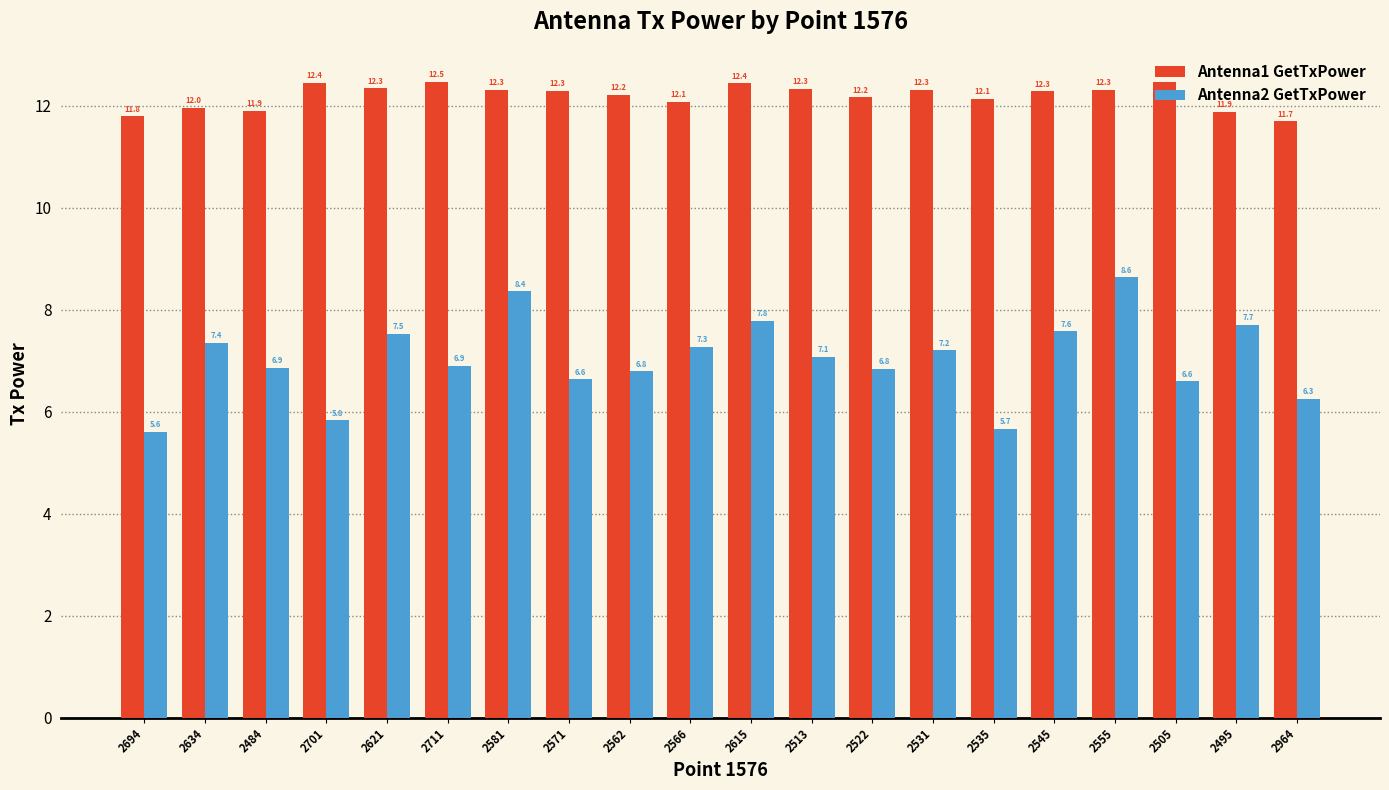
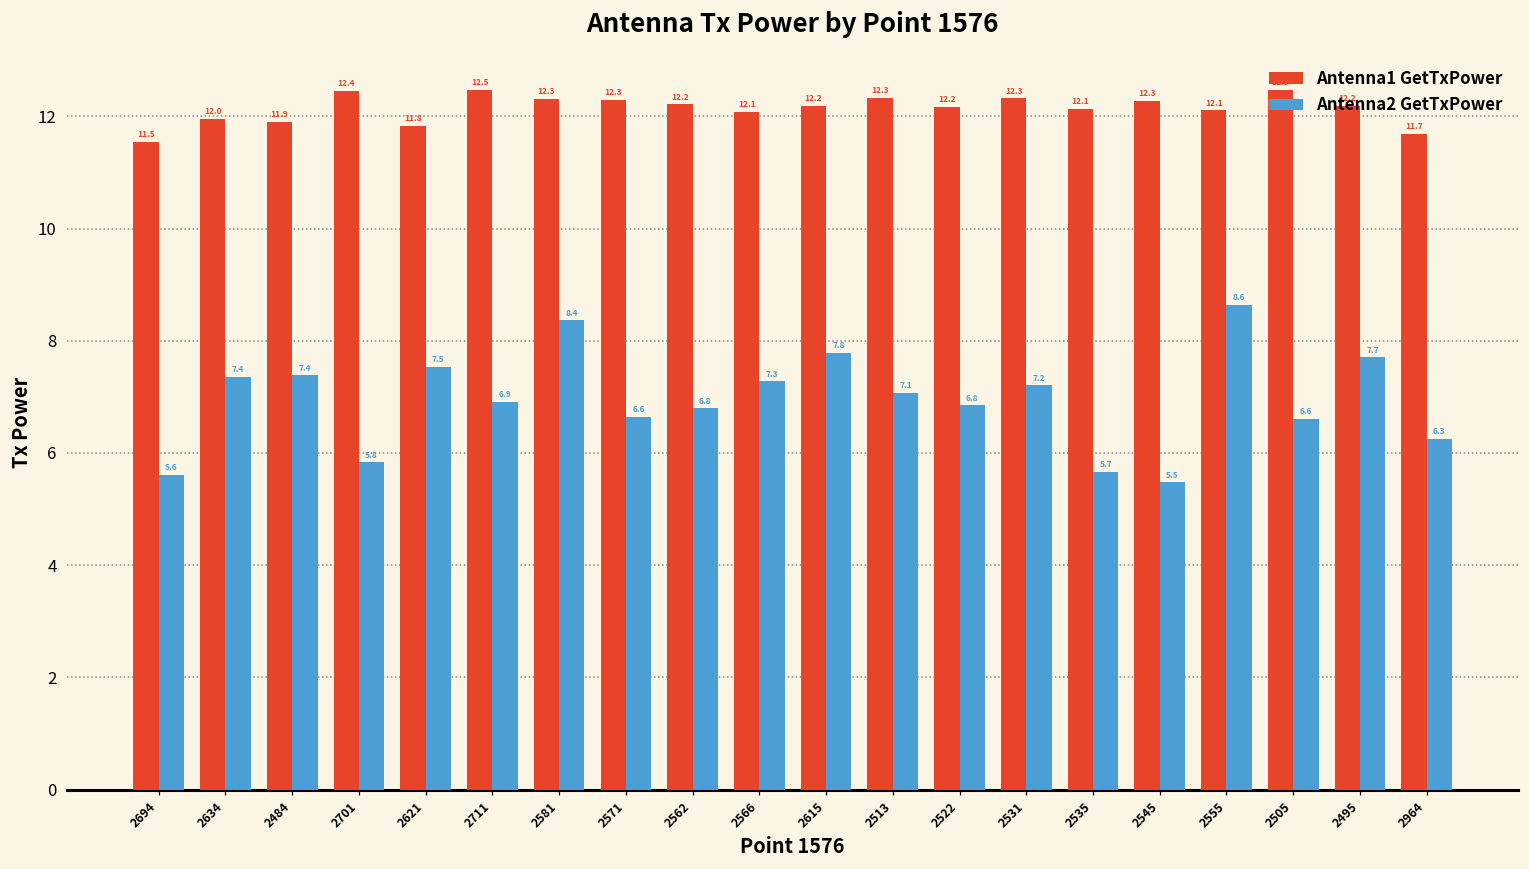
Antenna1 GetTxPower, 2694: 11.8 -> 11.5
Antenna2 GetTxPower, 2484: 6.9 -> 7.4
Antenna1 GetTxPower, 2621: 12.3 -> 11.8
Antenna1 GetTxPower, 2615: 12.4 -> 12.2
Antenna2 GetTxPower, 2545: 7.6 -> 5.5
Antenna1 GetTxPower, 2555: 12.3 -> 12.1
Antenna1 GetTxPower, 2495: 11.9 -> 12.2
